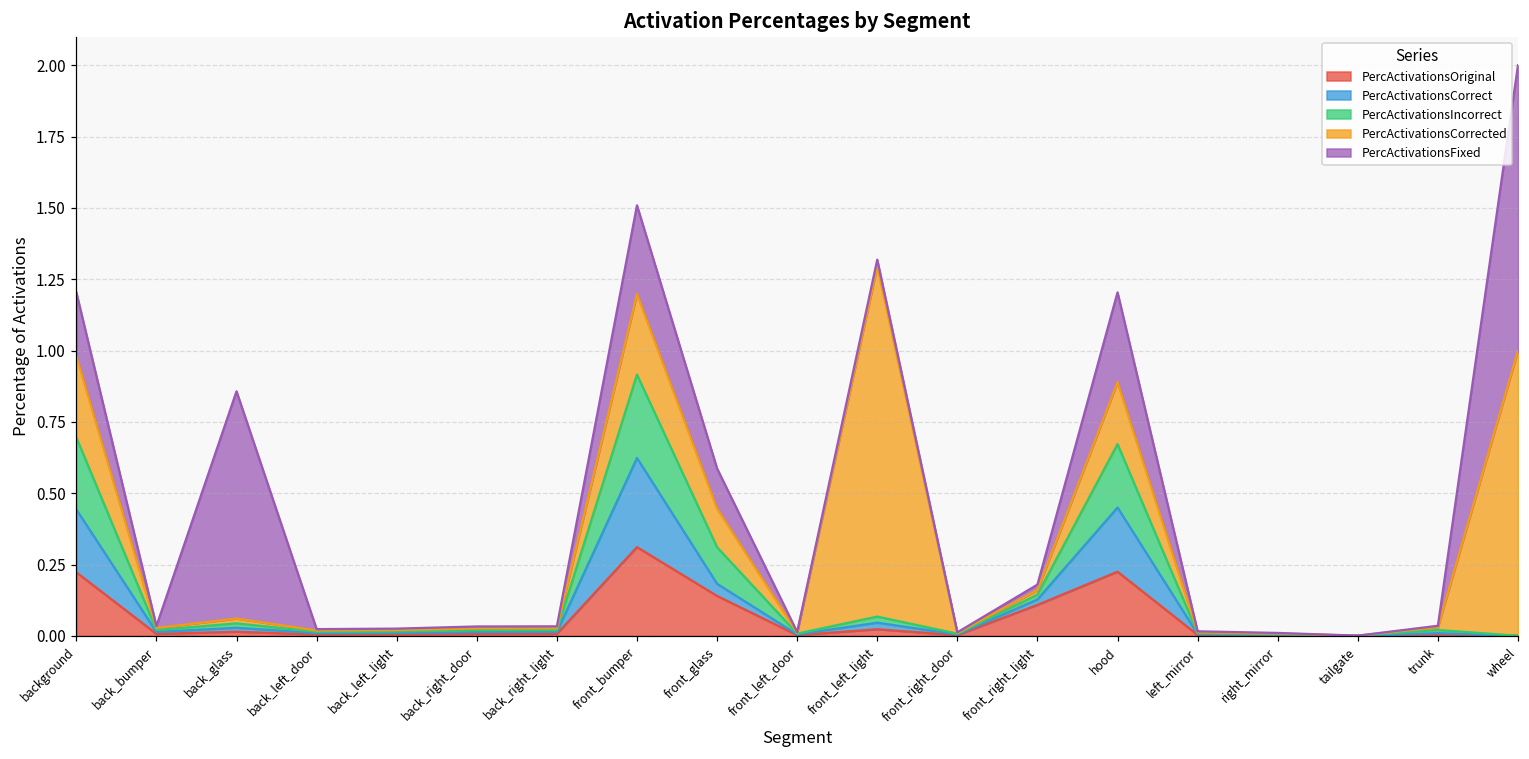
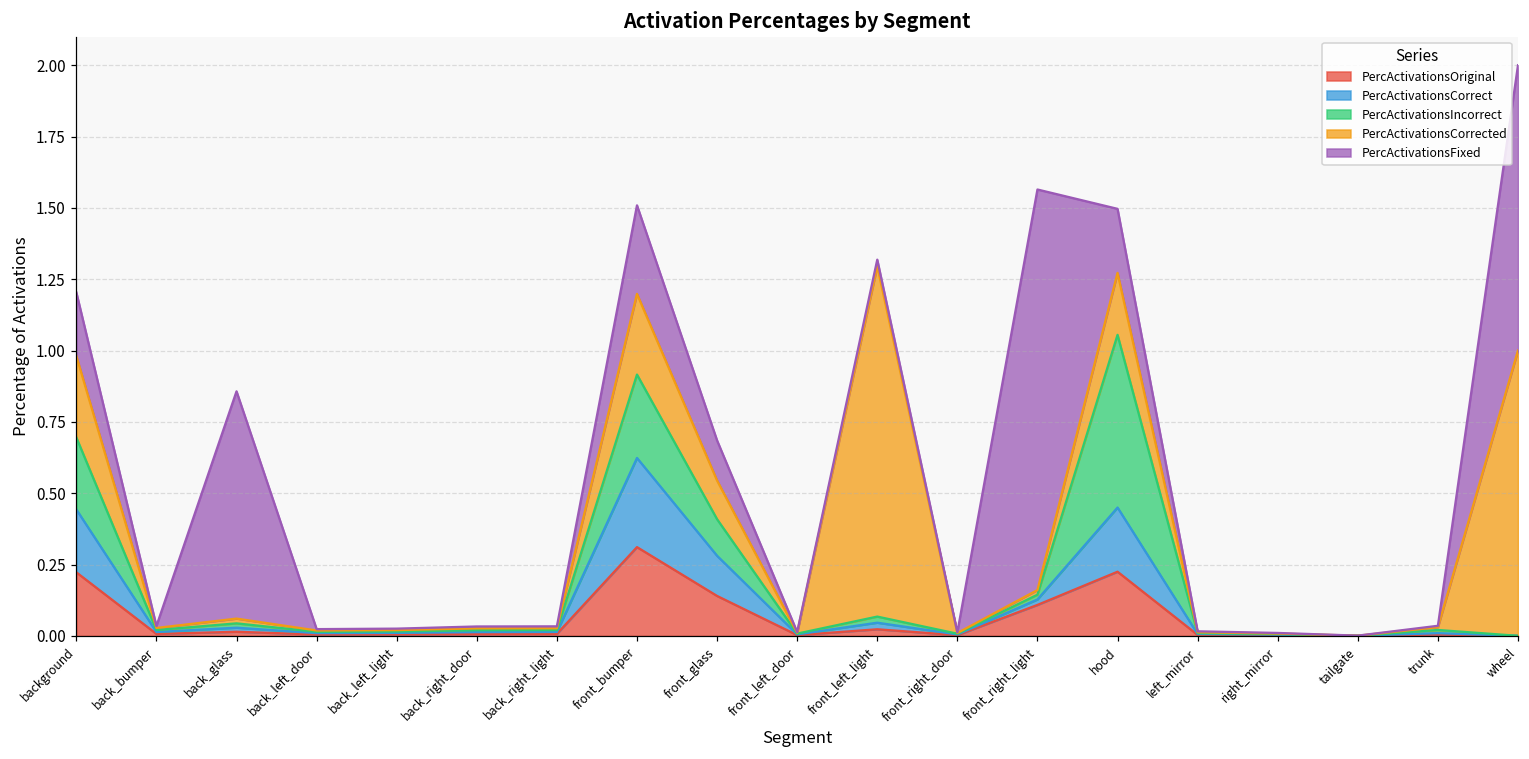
PercActivationsCorrect, front_glass: 0.04 -> 0.14
PercActivationsFixed, front_right_light: 0.02 -> 1.40
PercActivationsIncorrect, hood: 0.22 -> 0.61
PercActivationsFixed, hood: 0.31 -> 0.22
